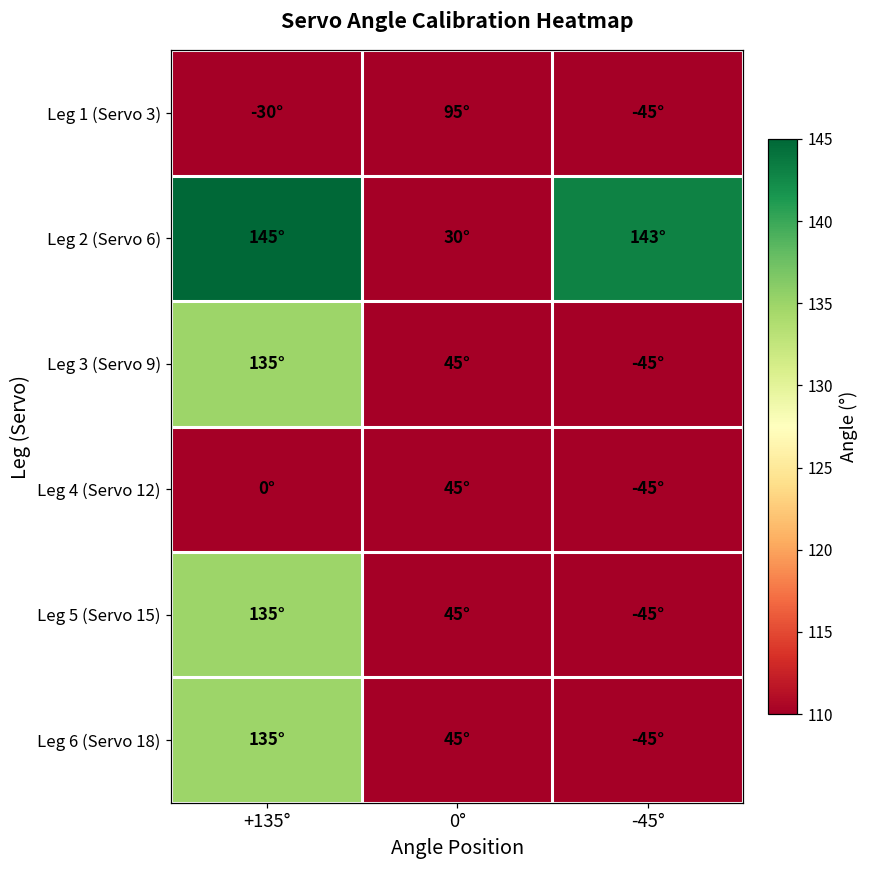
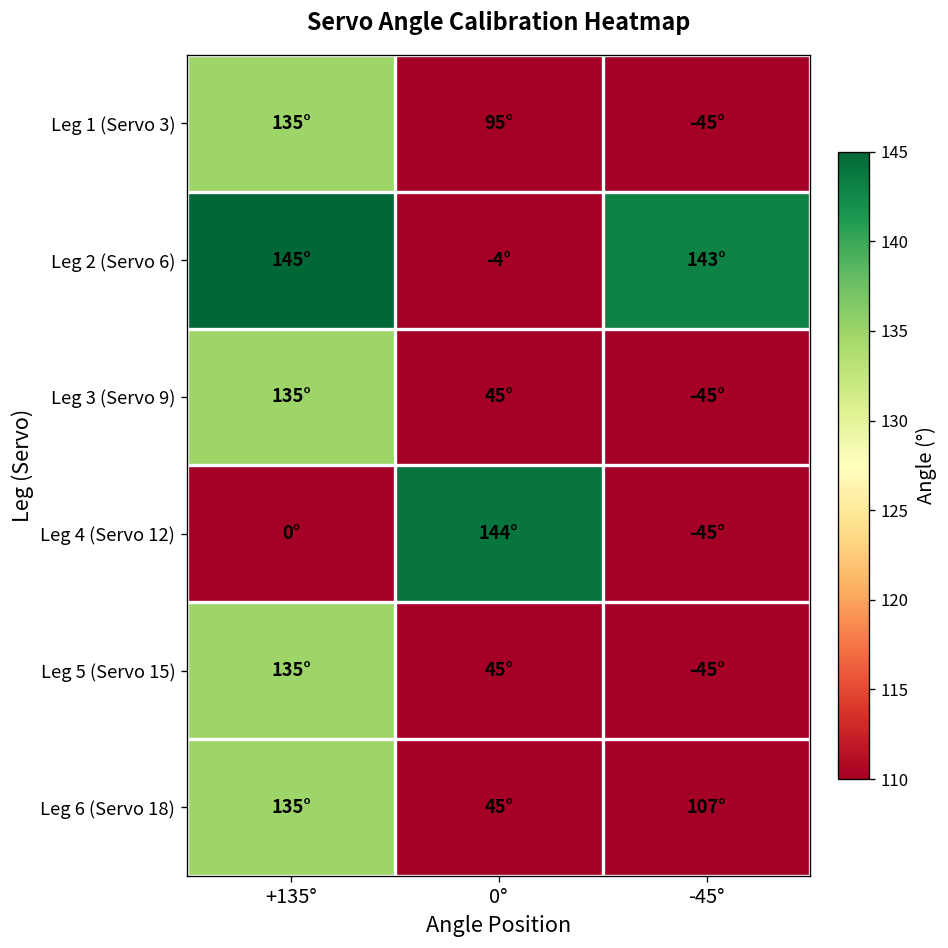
Leg 1 (Servo 3), +135°: -30° -> 135°
Leg 2 (Servo 6), 0°: 30° -> -4°
Leg 4 (Servo 12), 0°: 45° -> 144°
Leg 6 (Servo 18), -45°: -45° -> 107°
